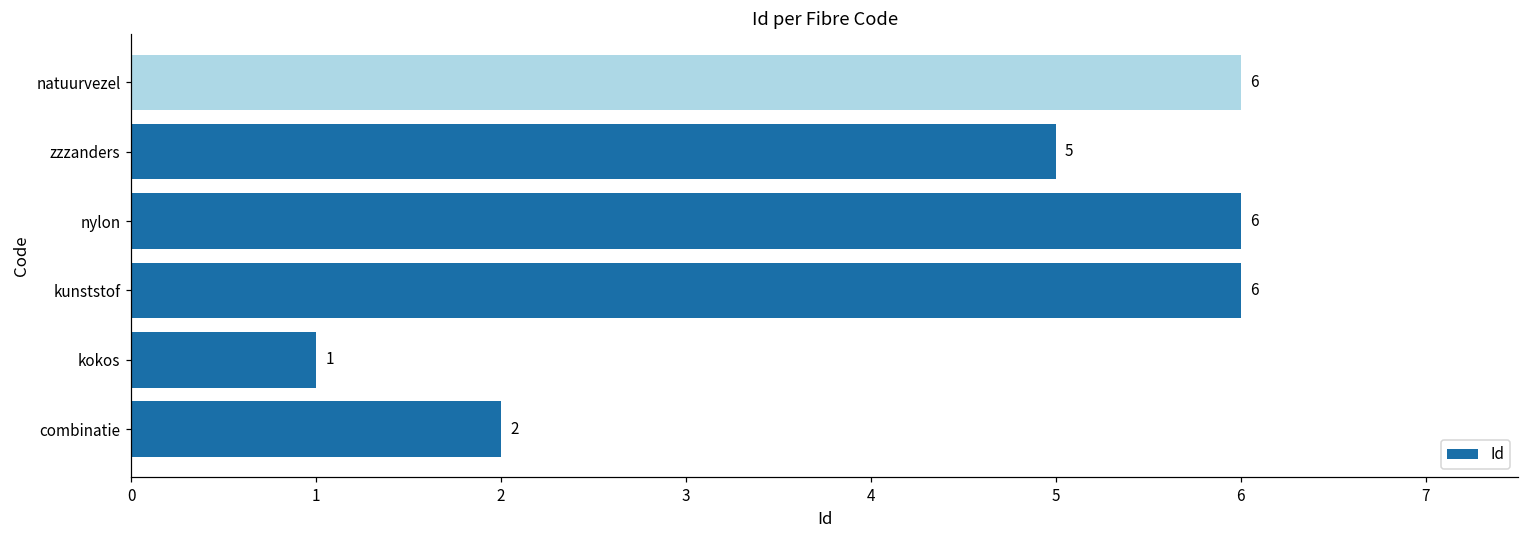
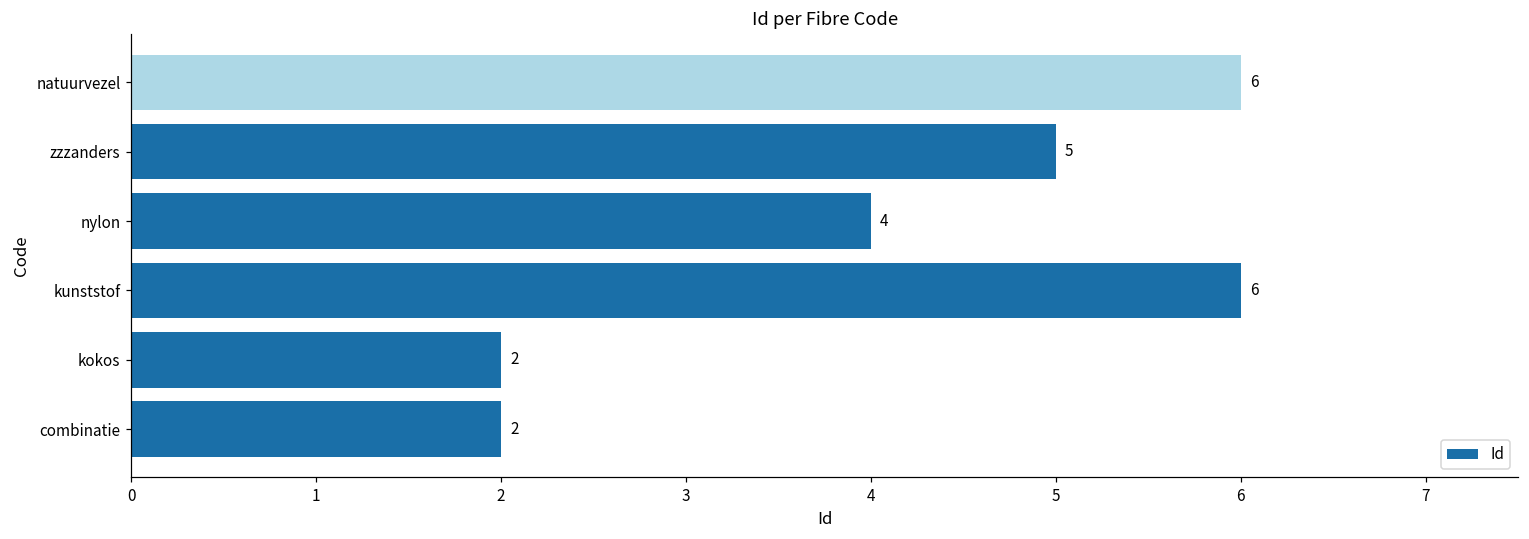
nylon: 6 -> 4
kokos: 1 -> 2
